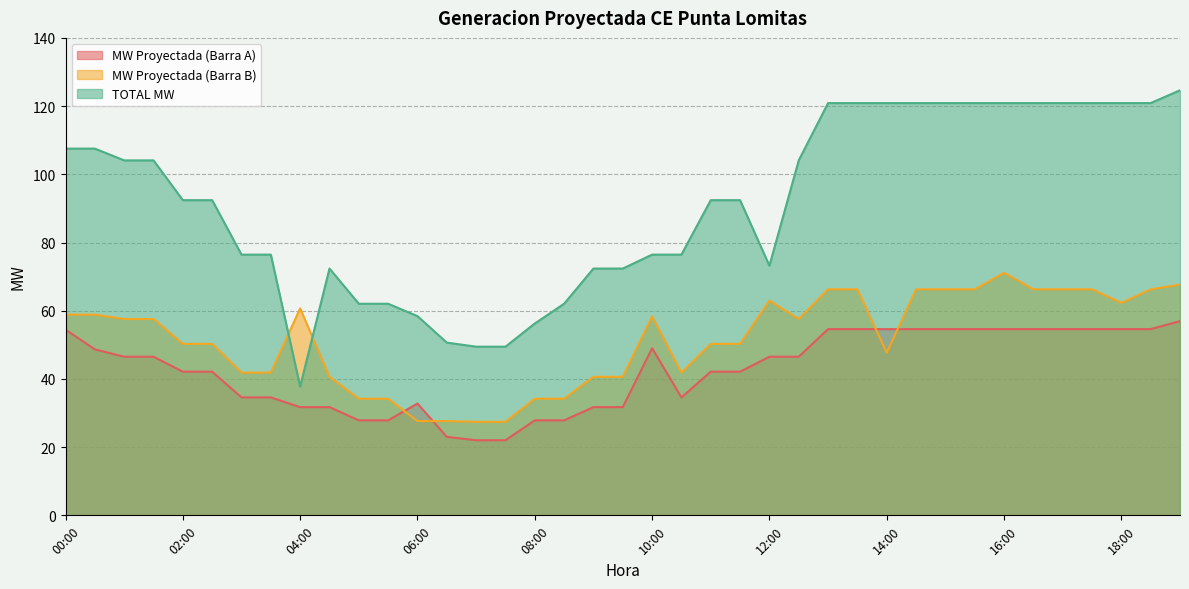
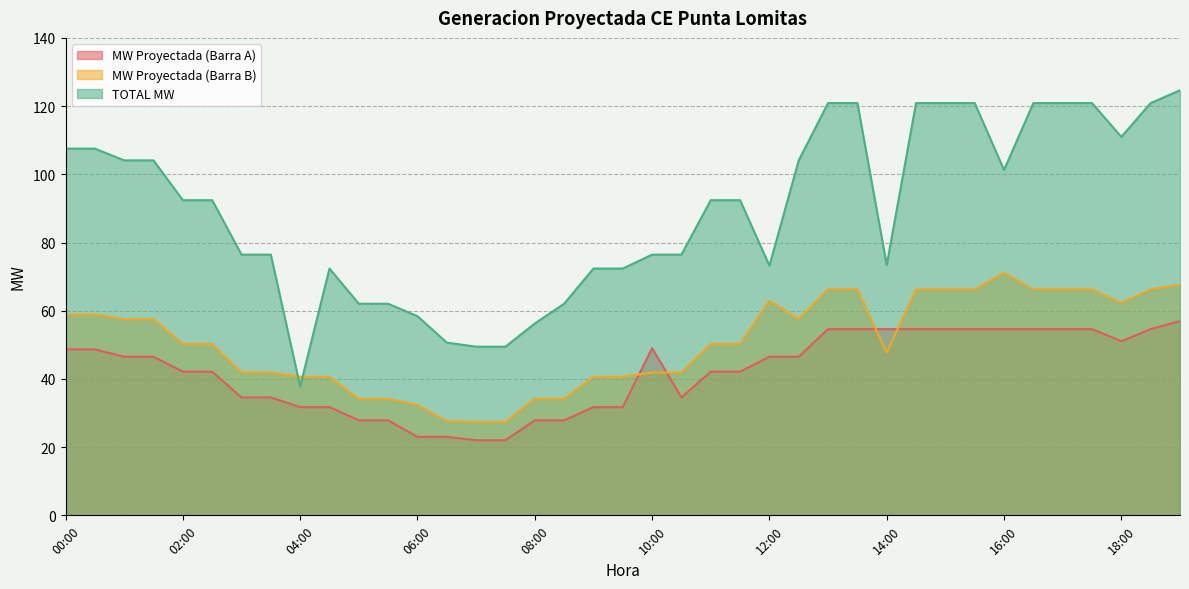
MW Proyectada (Barra A), 00:00: 54 -> 49
MW Proyectada (Barra B), 04:00: 61 -> 41
MW Proyectada (Barra A), 06:00: 33 -> 23
MW Proyectada (Barra B), 06:00: 28 -> 32
MW Proyectada (Barra B), 10:00: 58 -> 42
TOTAL MW, 14:00: 121 -> 73
TOTAL MW, 16:00: 121 -> 101
MW Proyectada (Barra A), 18:00: 55 -> 51
TOTAL MW, 18:00: 121 -> 111
